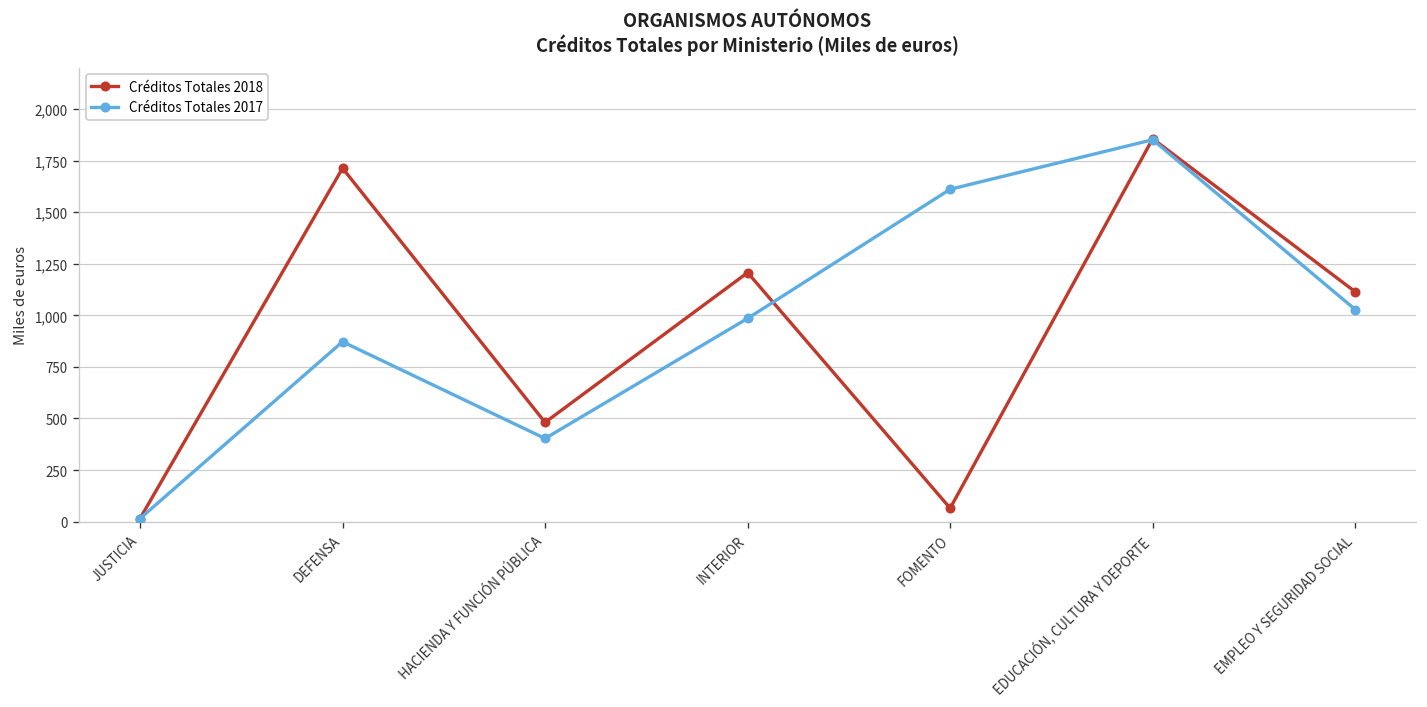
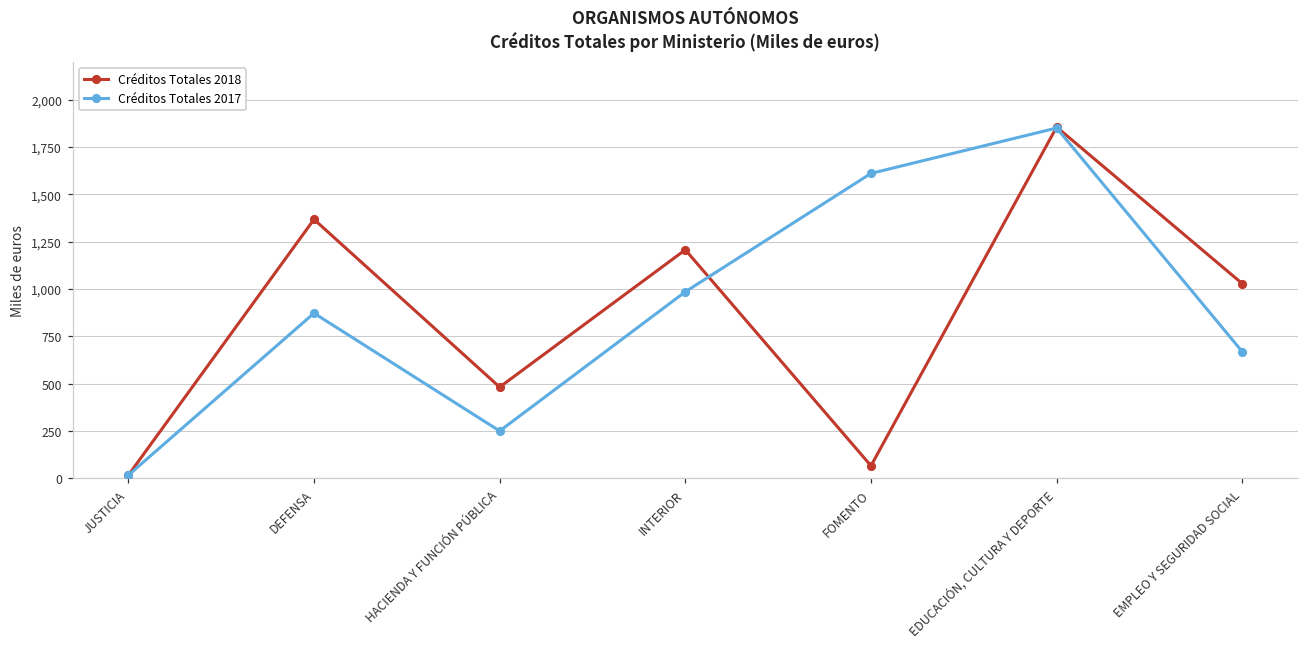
Créditos Totales 2018, DEFENSA: 1,710 -> 1,370
Créditos Totales 2017, HACIENDA Y FUNCIÓN PÚBLICA: 400 -> 250
Créditos Totales 2018, EMPLEO Y SEGURIDAD SOCIAL: 1,110 -> 1,030
Créditos Totales 2017, EMPLEO Y SEGURIDAD SOCIAL: 1,030 -> 670
